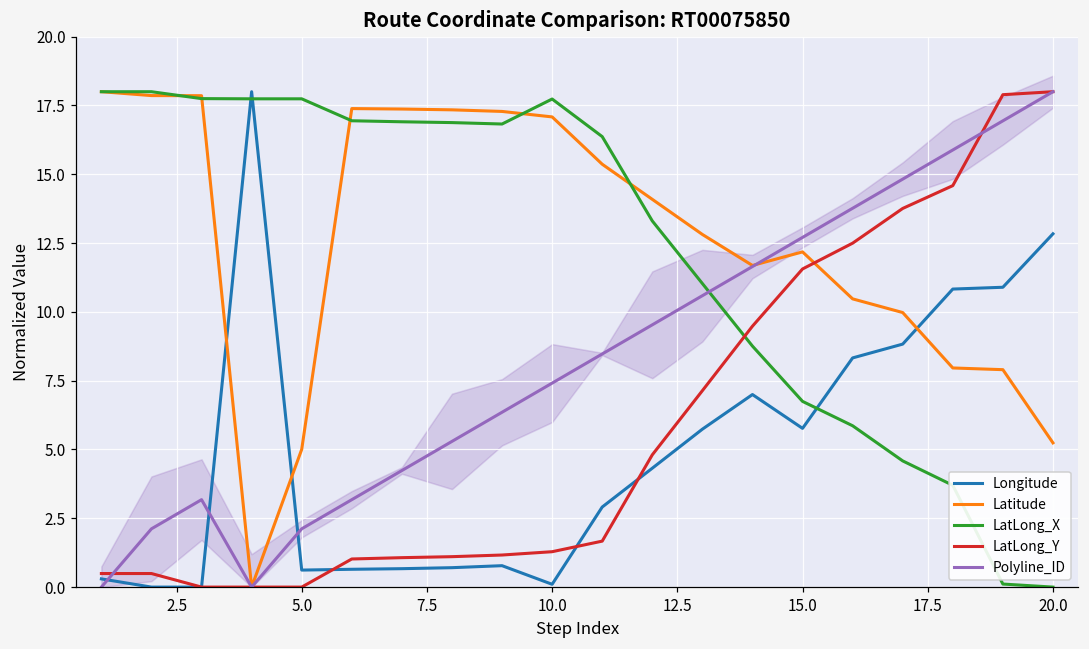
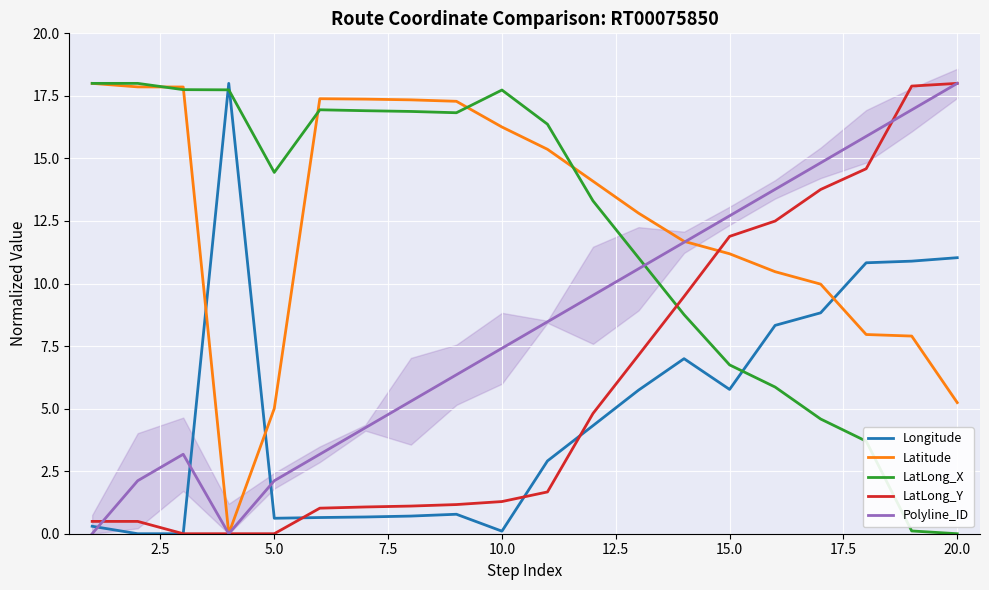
LatLong_X, 5.0: 17.7 -> 14.4
Latitude, 10.0: 17.1 -> 16.3
Latitude, 15.0: 12.2 -> 11.2
LatLong_Y, 15.0: 11.6 -> 11.9
Longitude, 20.0: 12.8 -> 11.0
